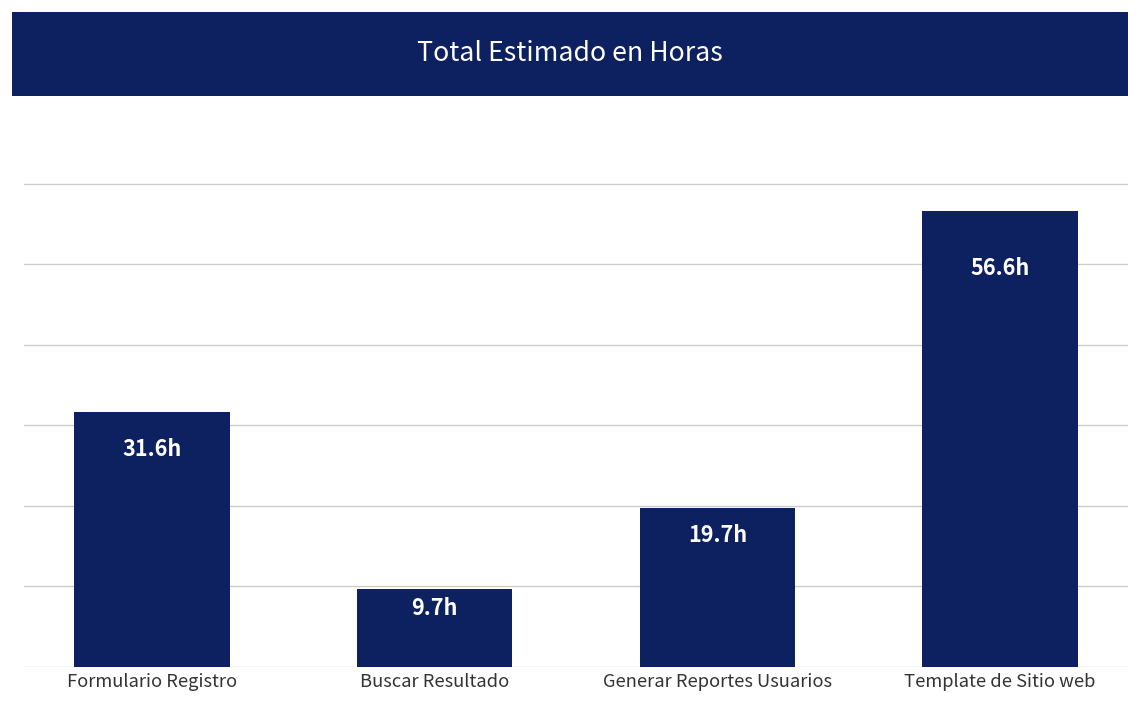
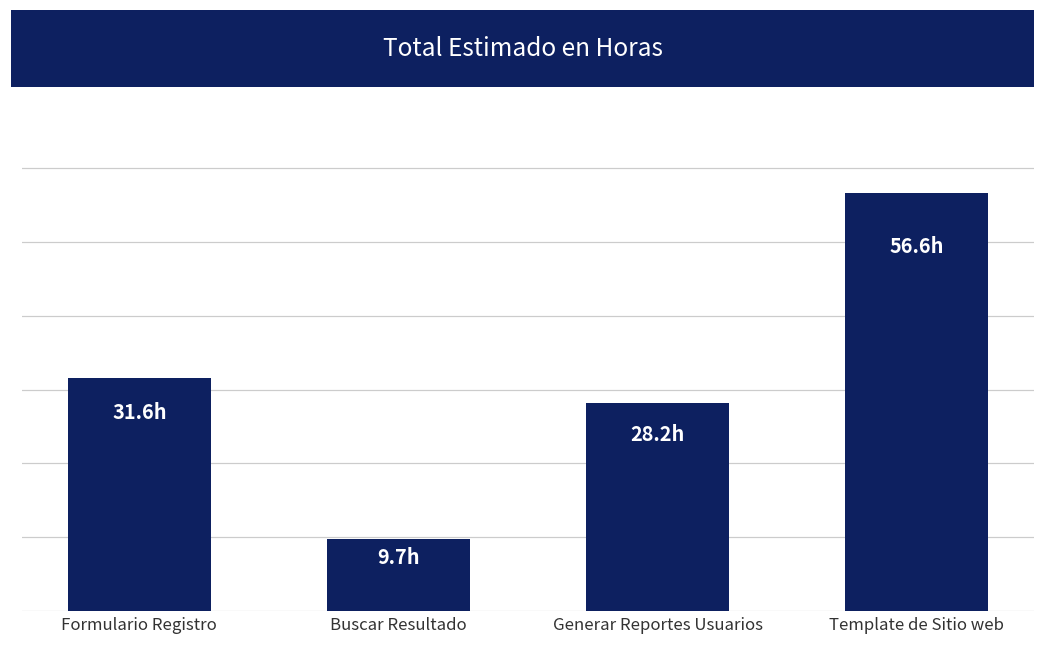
Generar Reportes Usuarios: 19.7h -> 28.2h
